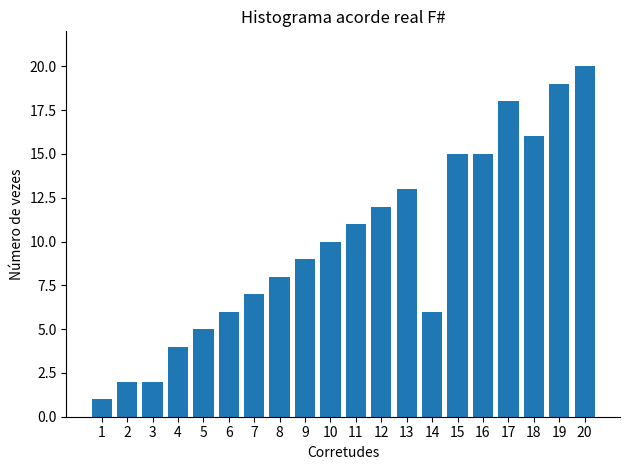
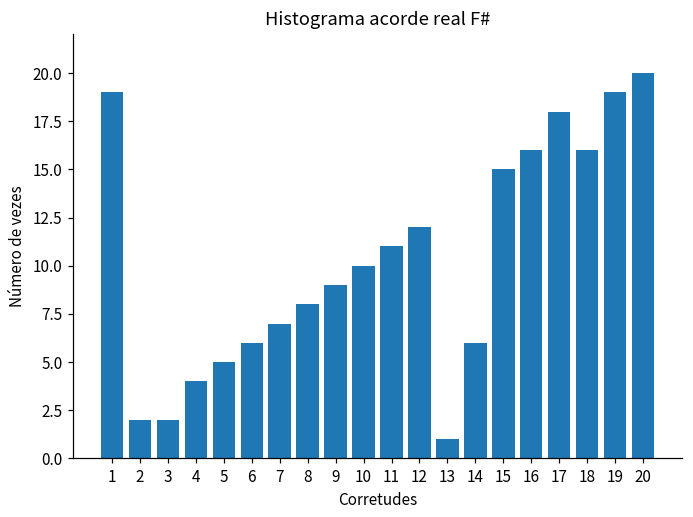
1: 1 -> 19
13: 13 -> 1
16: 15 -> 16
